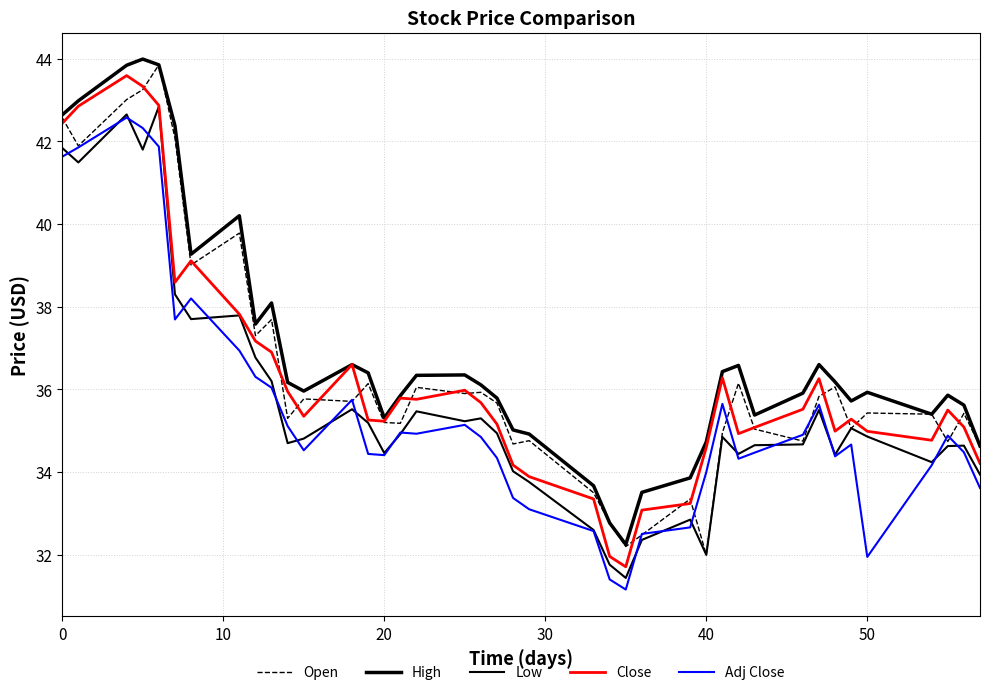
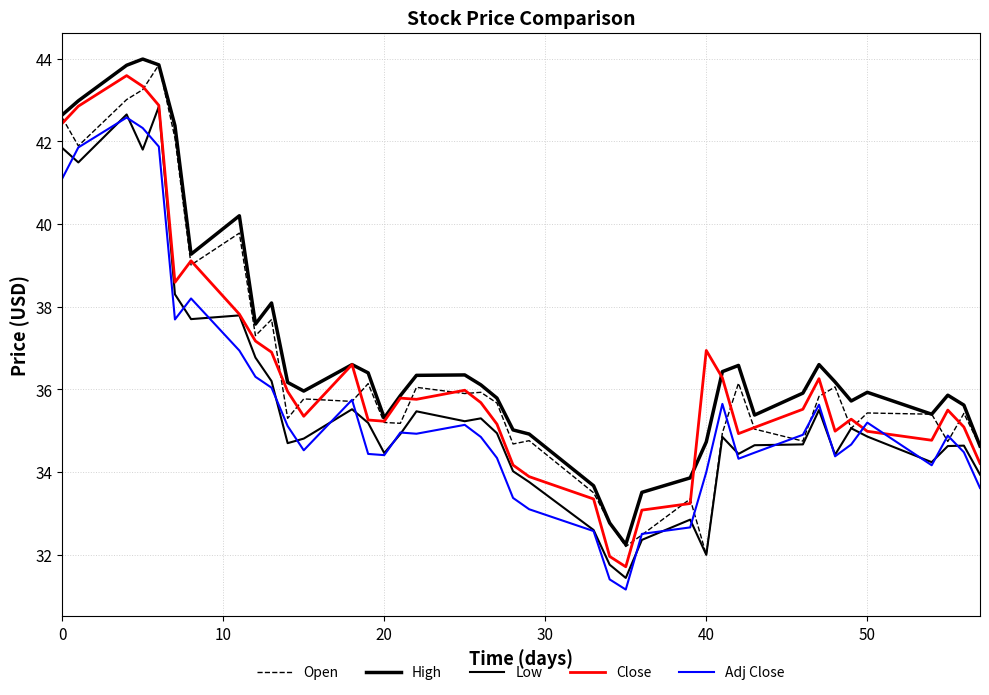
Adj Close, 0: 41.6 -> 41.1
Close, 40: 34.6 -> 36.9
Adj Close, 50: 31.9 -> 35.2
